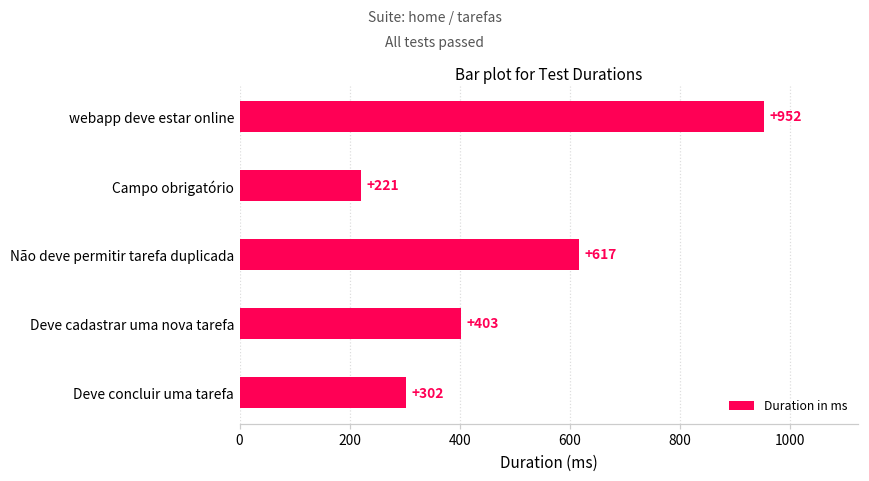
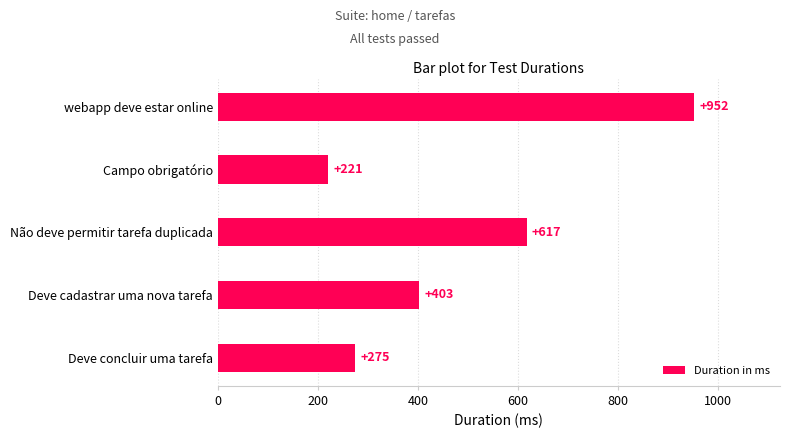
Deve concluir uma tarefa: +302 -> +275
